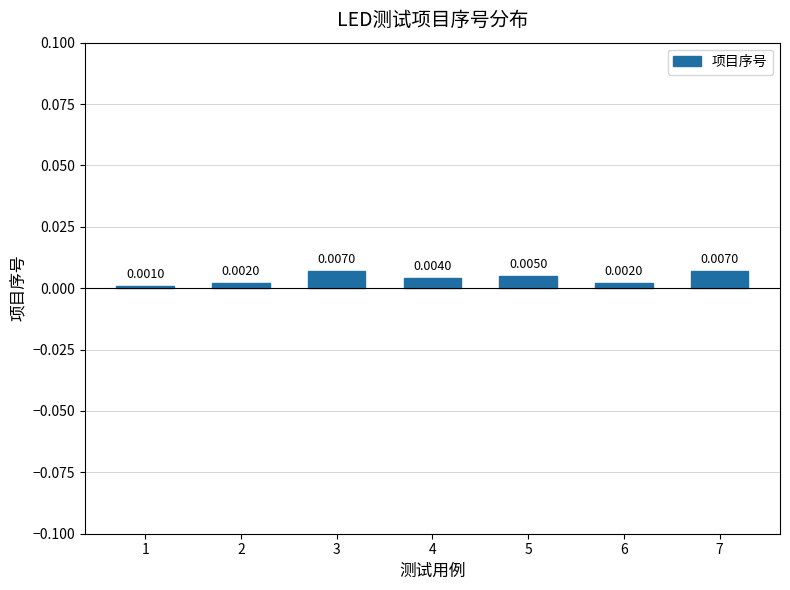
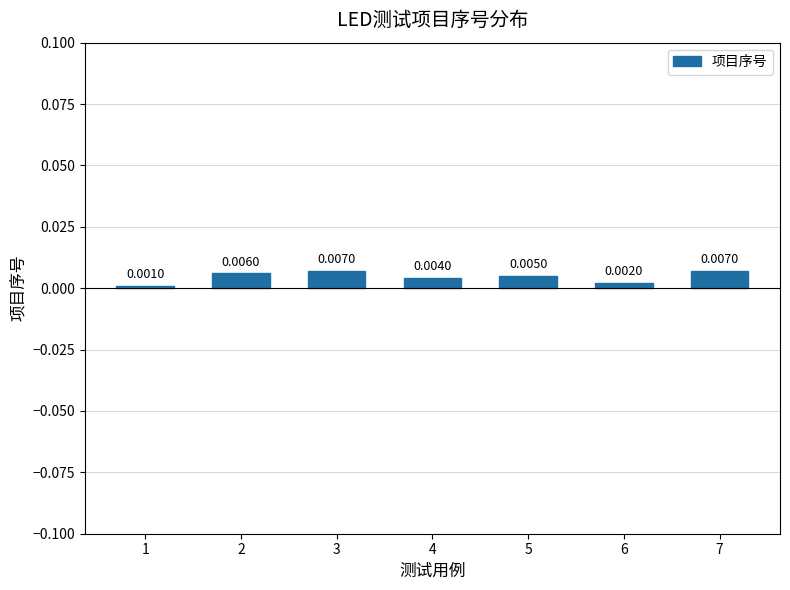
2: 0.0020 -> 0.0060
